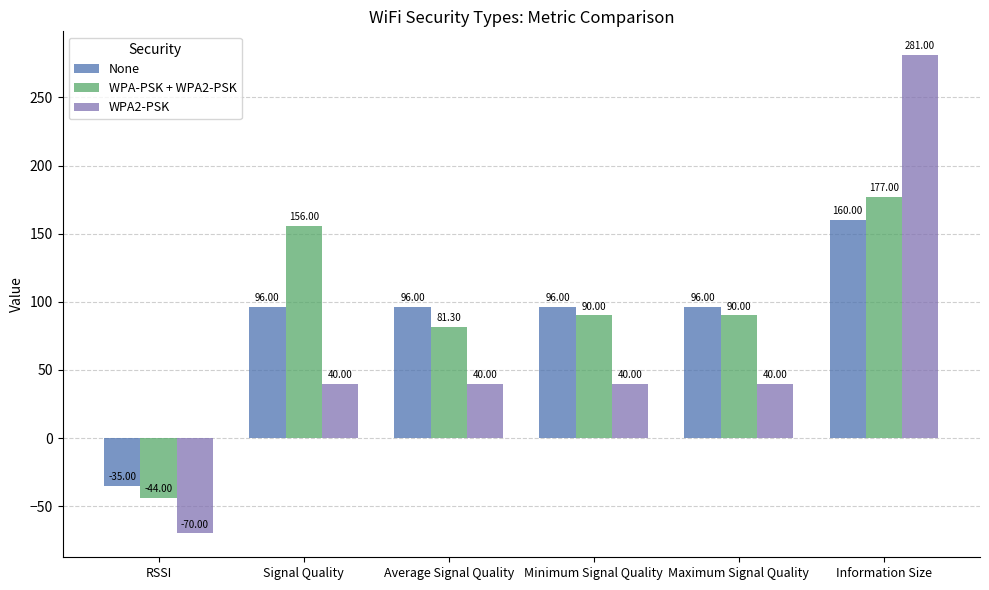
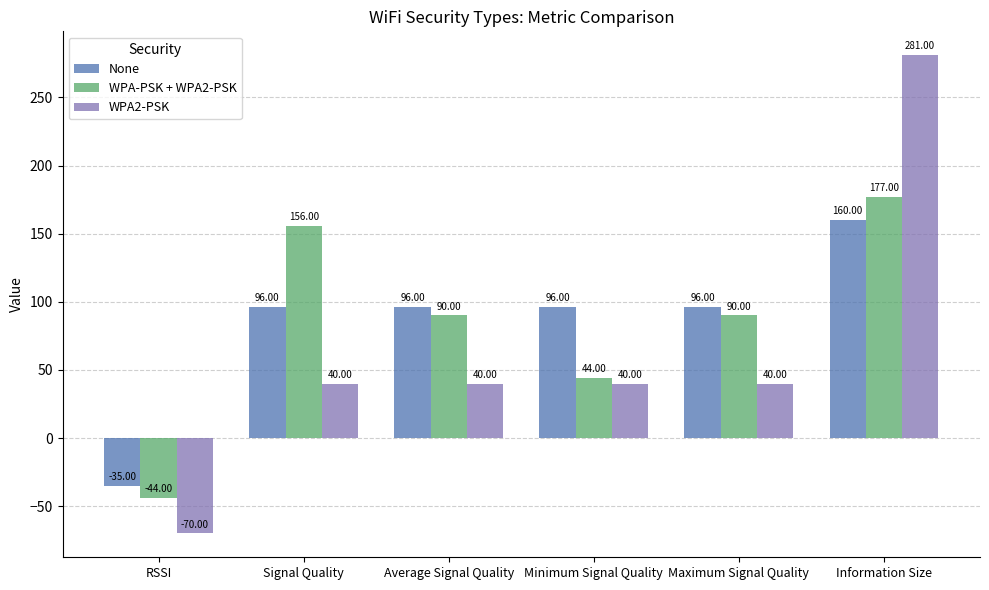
WPA-PSK + WPA2-PSK, Average Signal Quality: 81.30 -> 90.00
WPA-PSK + WPA2-PSK, Minimum Signal Quality: 90.00 -> 44.00
